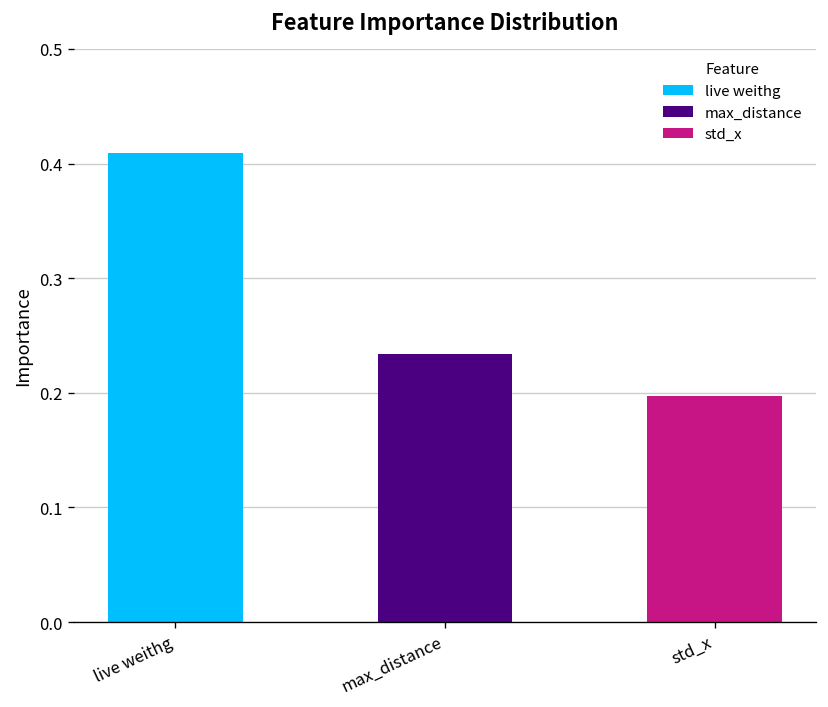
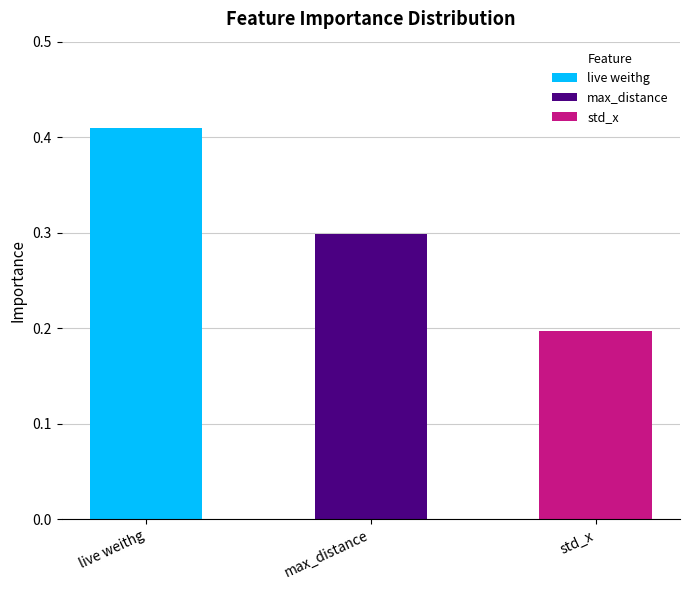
max_distance: 0.23 -> 0.30
